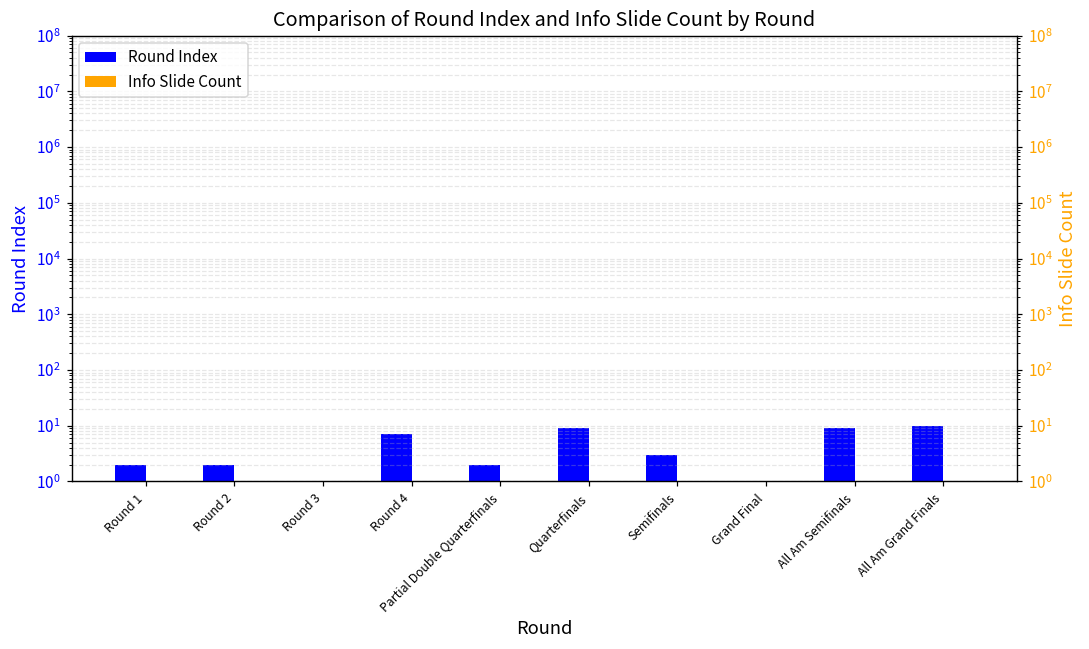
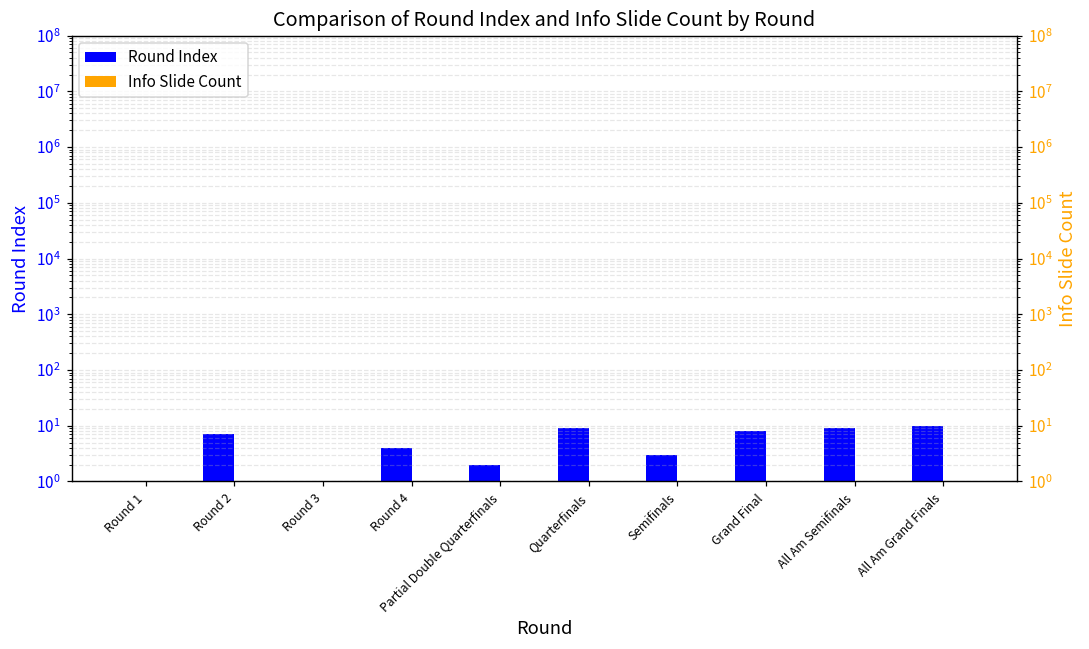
Round Index, Round 1: 2 -> 1
Round Index, Round 2: 2 -> 7
Round Index, Round 4: 7 -> 4
Round Index, Grand Final: 1 -> 8
